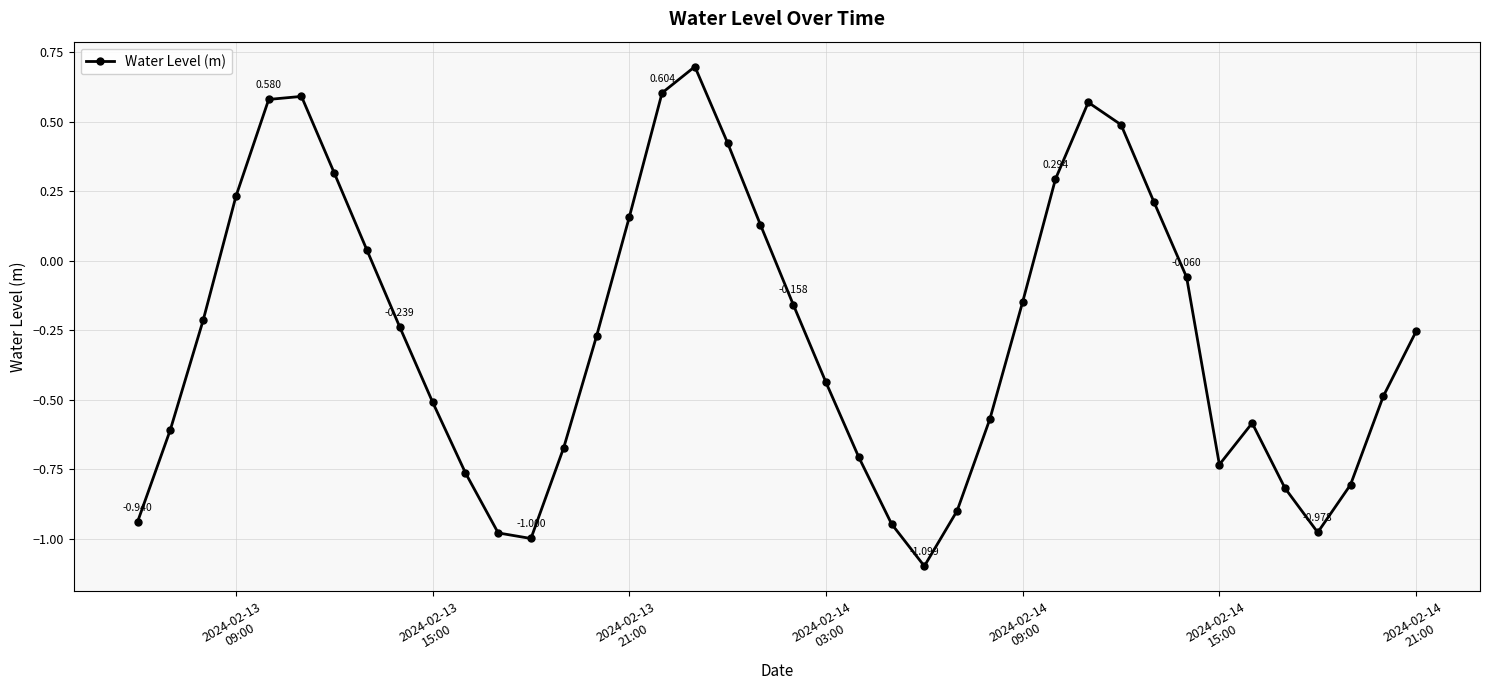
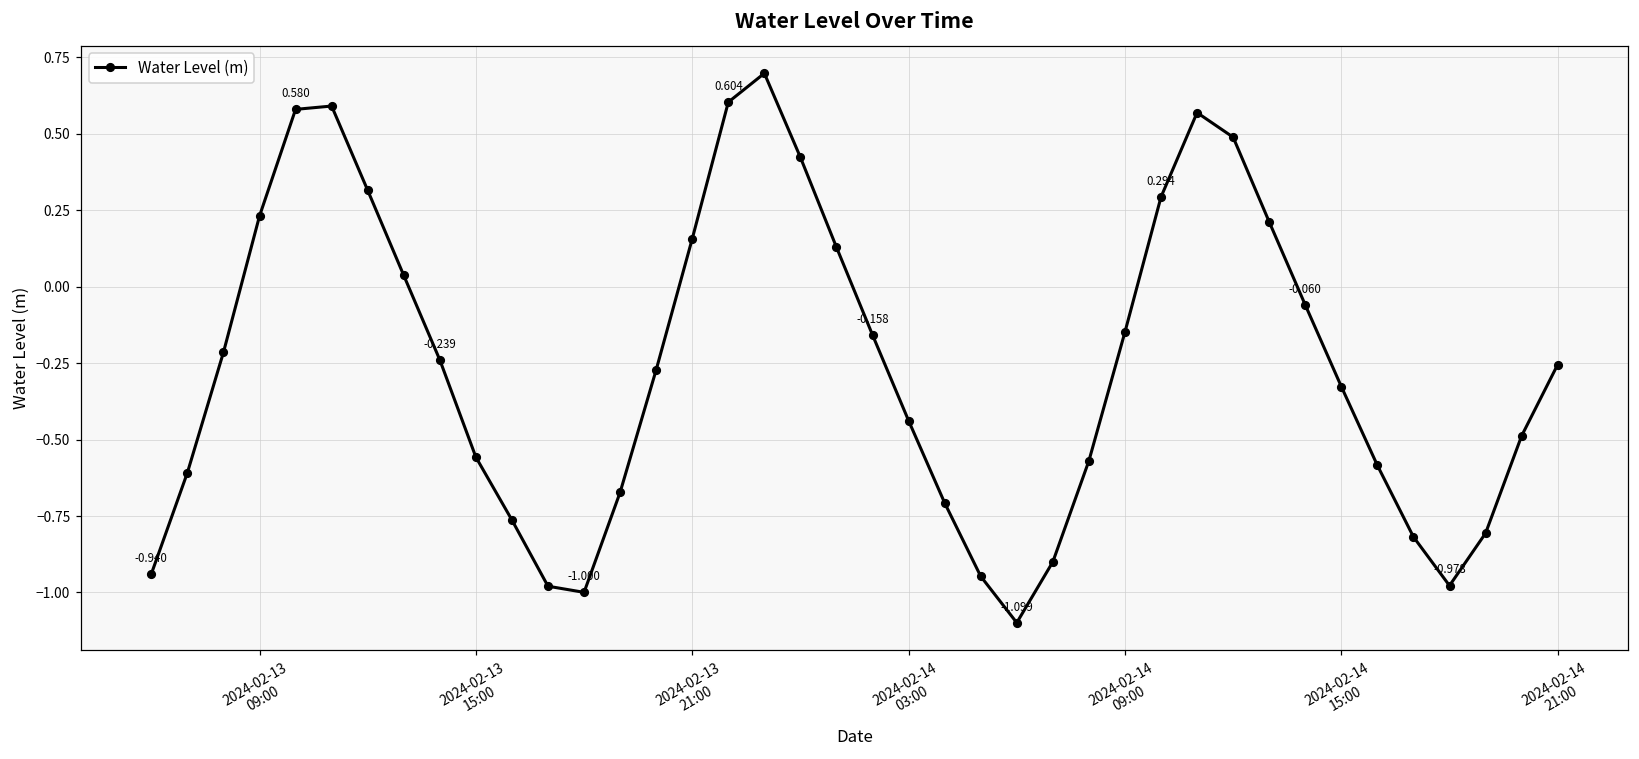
2024-02-13 15:00: -0.51 -> -0.56
2024-02-14 15:00: -0.73 -> -0.33
